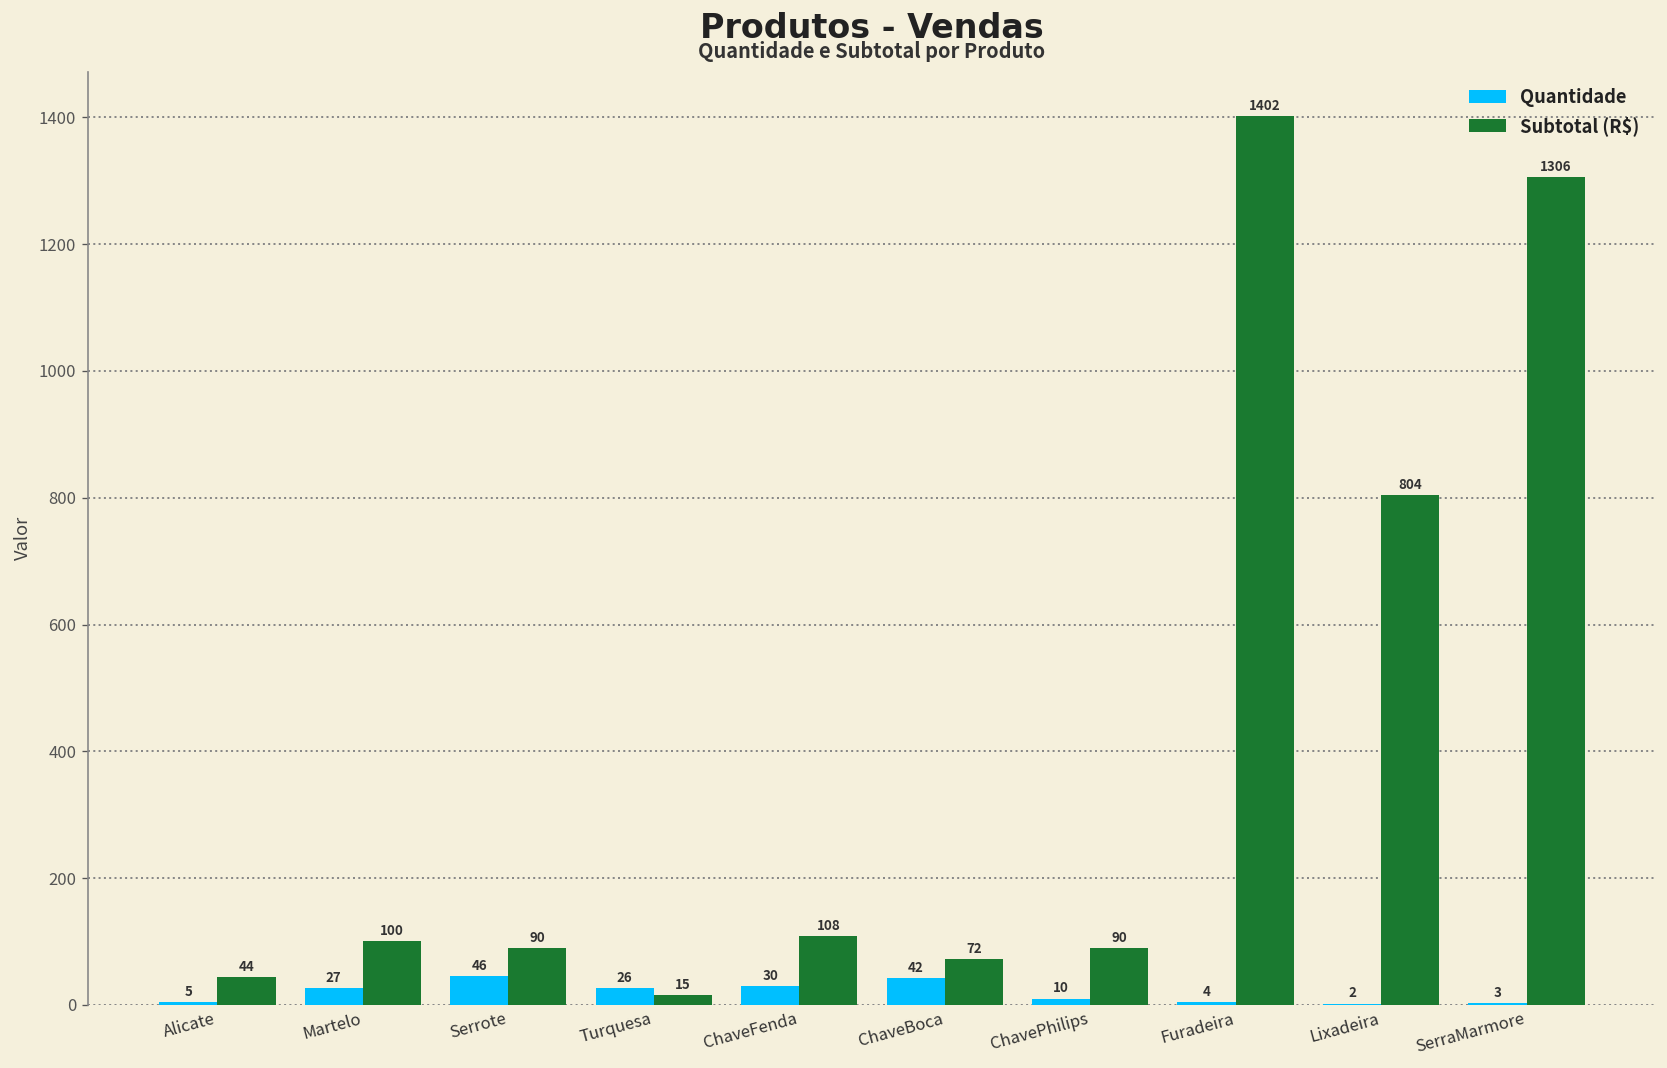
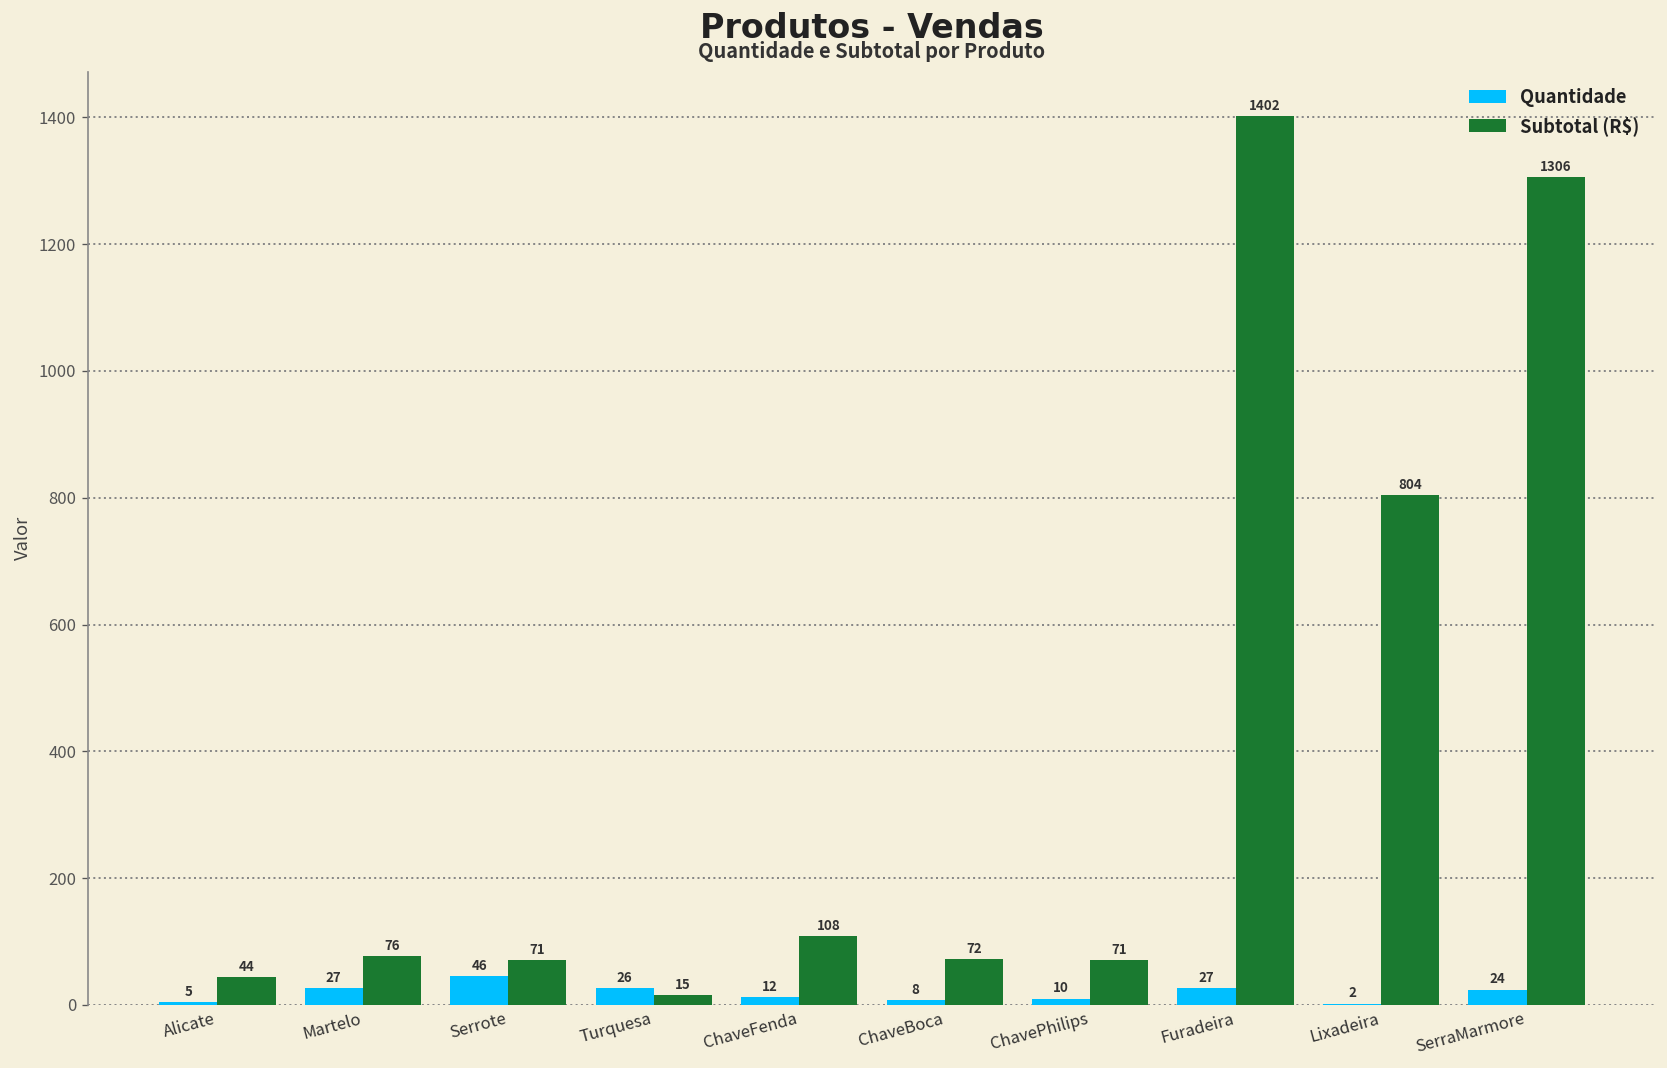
Subtotal (R$), Martelo: 100 -> 76
Subtotal (R$), Serrote: 90 -> 71
Quantidade, ChaveFenda: 30 -> 12
Quantidade, ChaveBoca: 42 -> 8
Subtotal (R$), ChavePhilips: 90 -> 71
Quantidade, Furadeira: 4 -> 27
Quantidade, SerraMarmore: 3 -> 24
